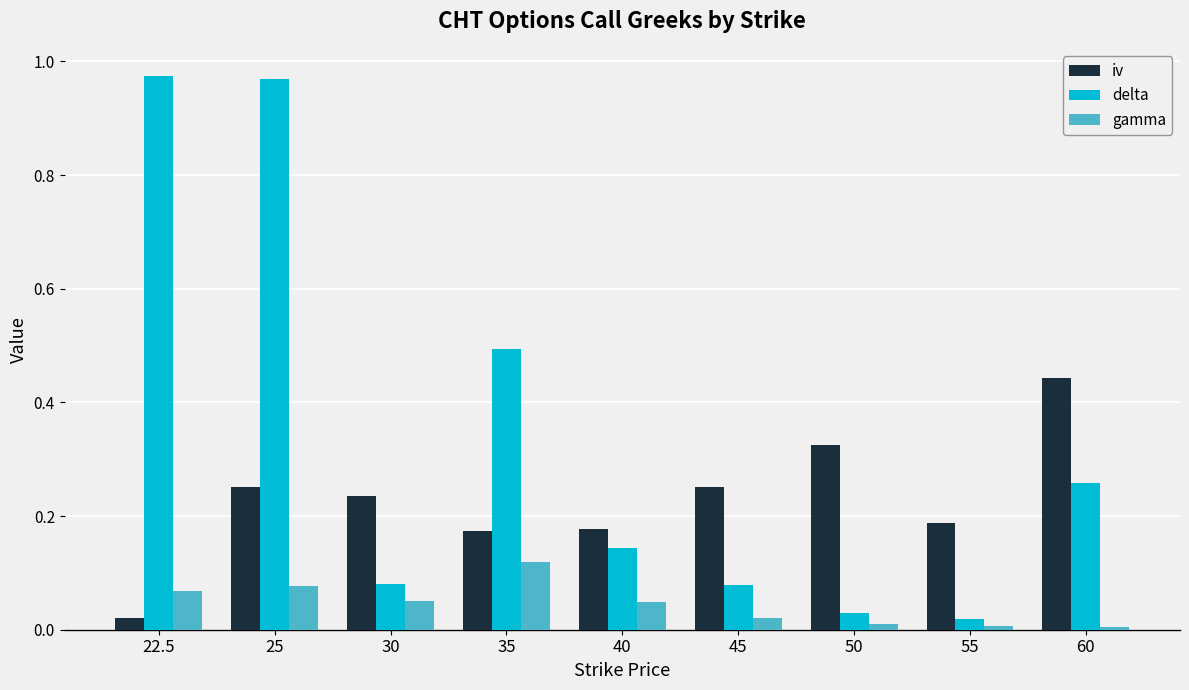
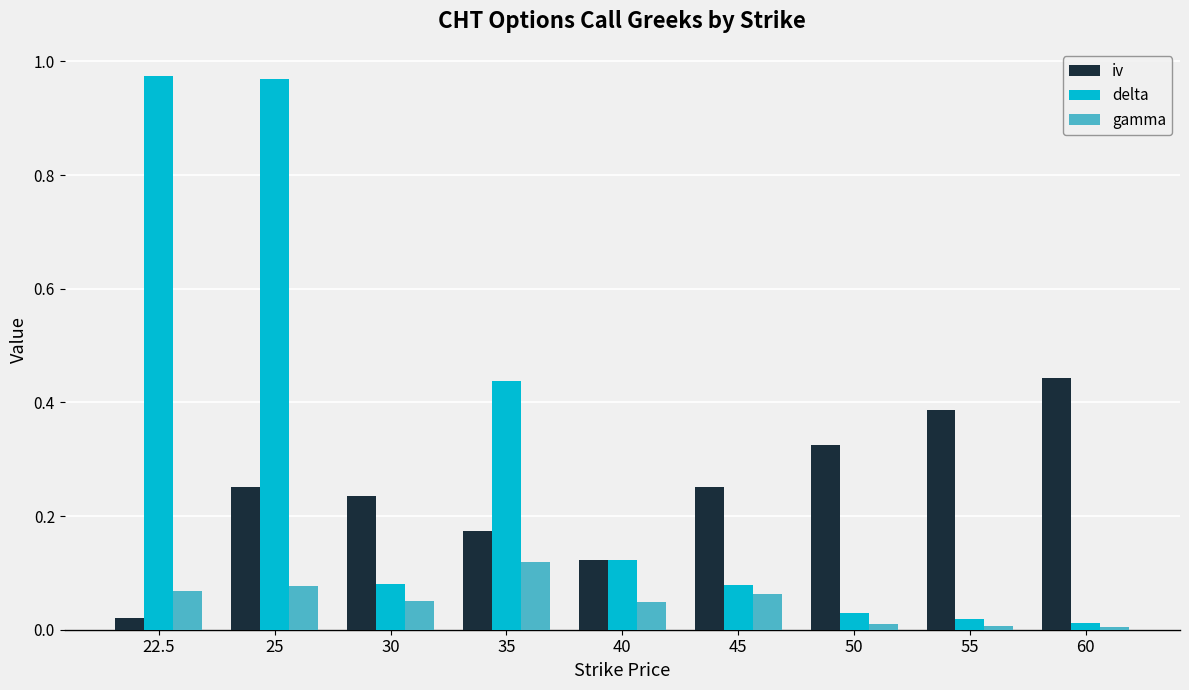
delta, 35: 0.49 -> 0.44
iv, 40: 0.18 -> 0.12
delta, 40: 0.14 -> 0.12
gamma, 45: 0.02 -> 0.06
iv, 55: 0.19 -> 0.39
delta, 60: 0.26 -> 0.01
